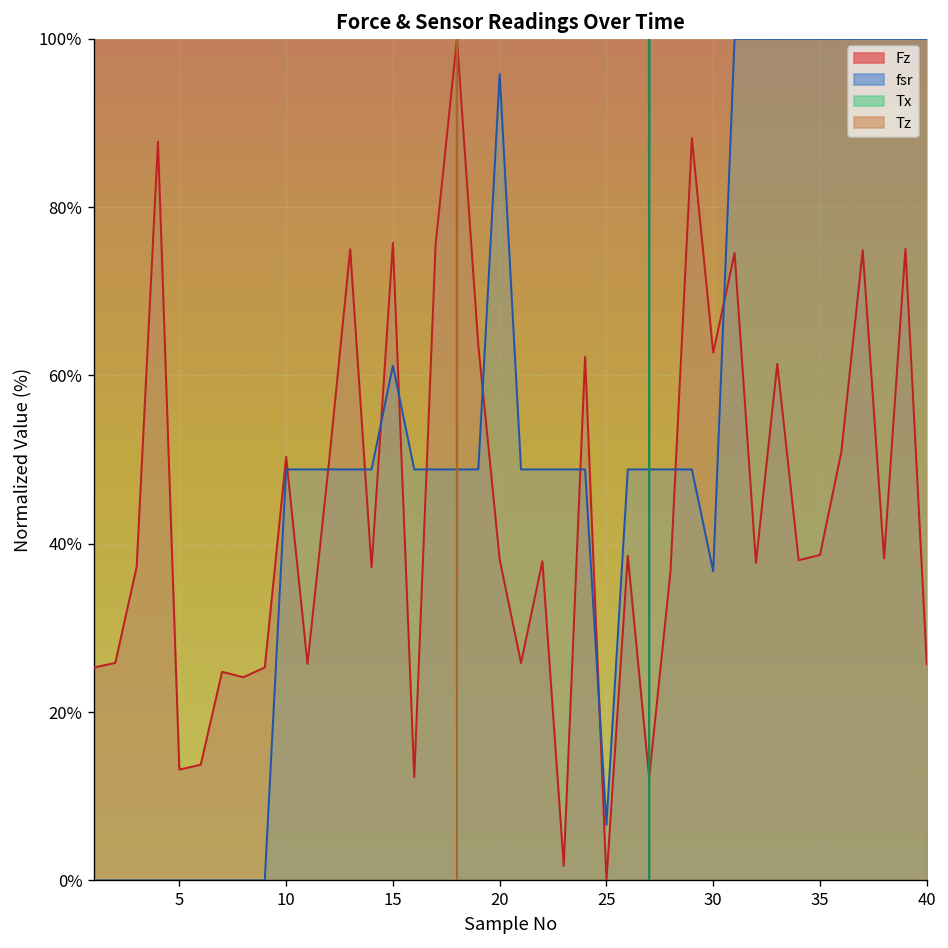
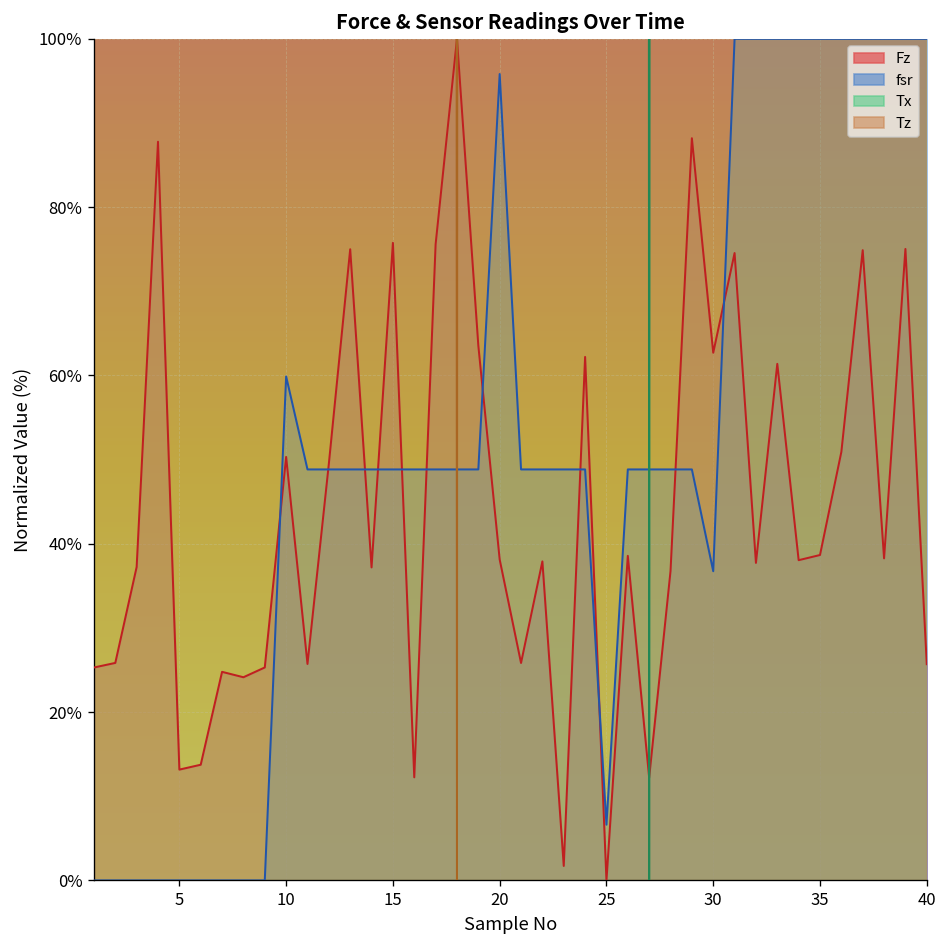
fsr, 10: 49% -> 60%
fsr, 15: 61% -> 49%
